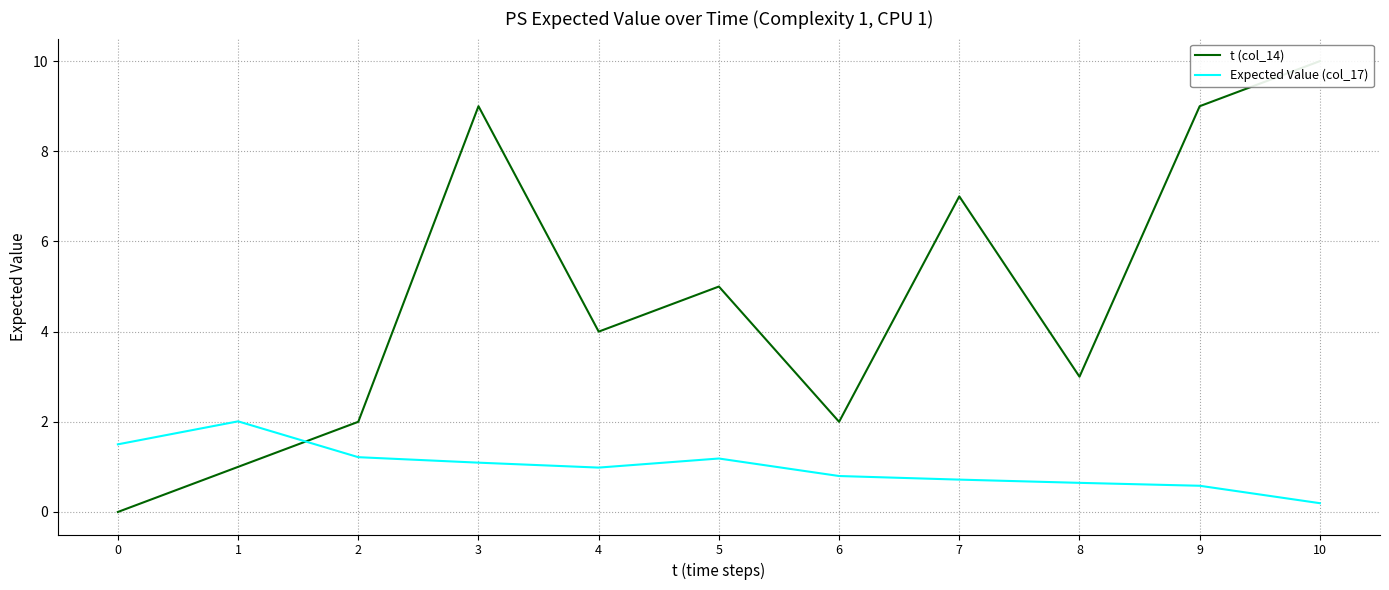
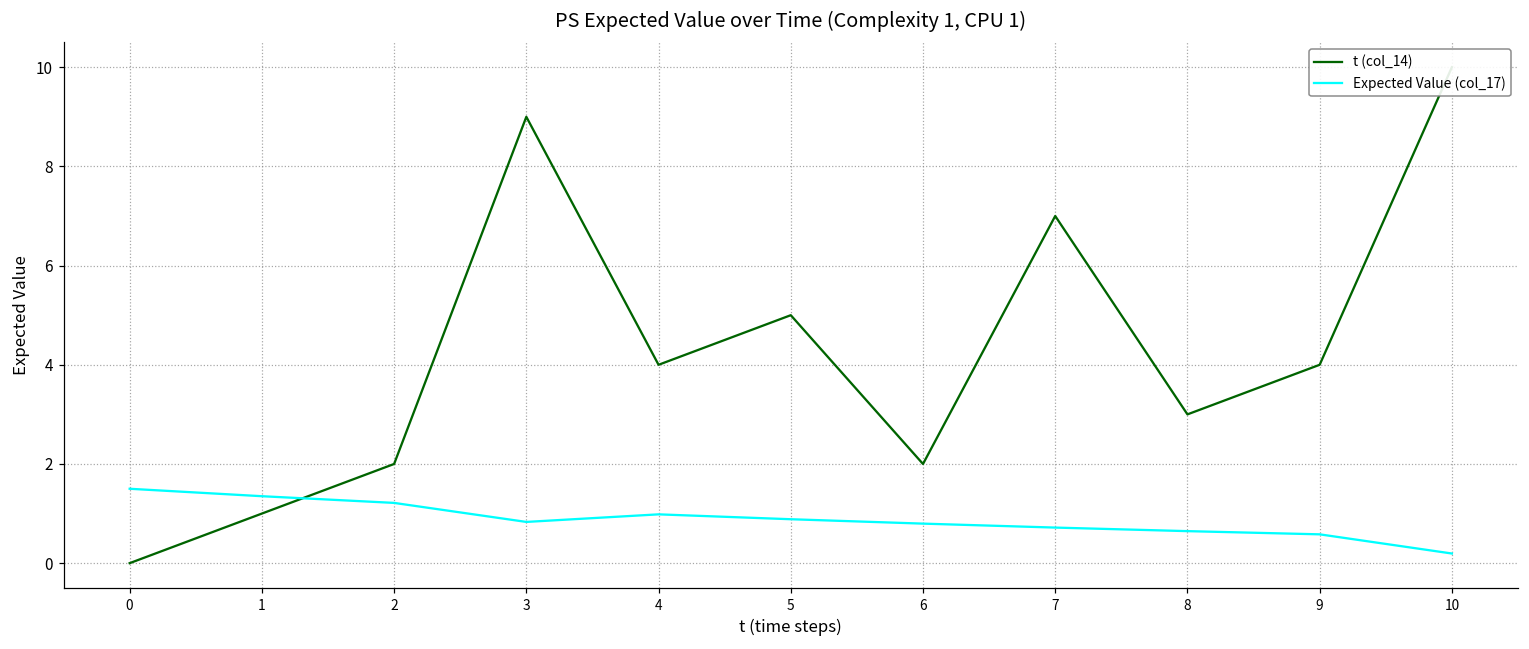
Expected Value (col_17), 1: 2.0 -> 1.4
Expected Value (col_17), 3: 1.1 -> 0.8
Expected Value (col_17), 5: 1.2 -> 0.9
t (col_14), 9: 9 -> 4
